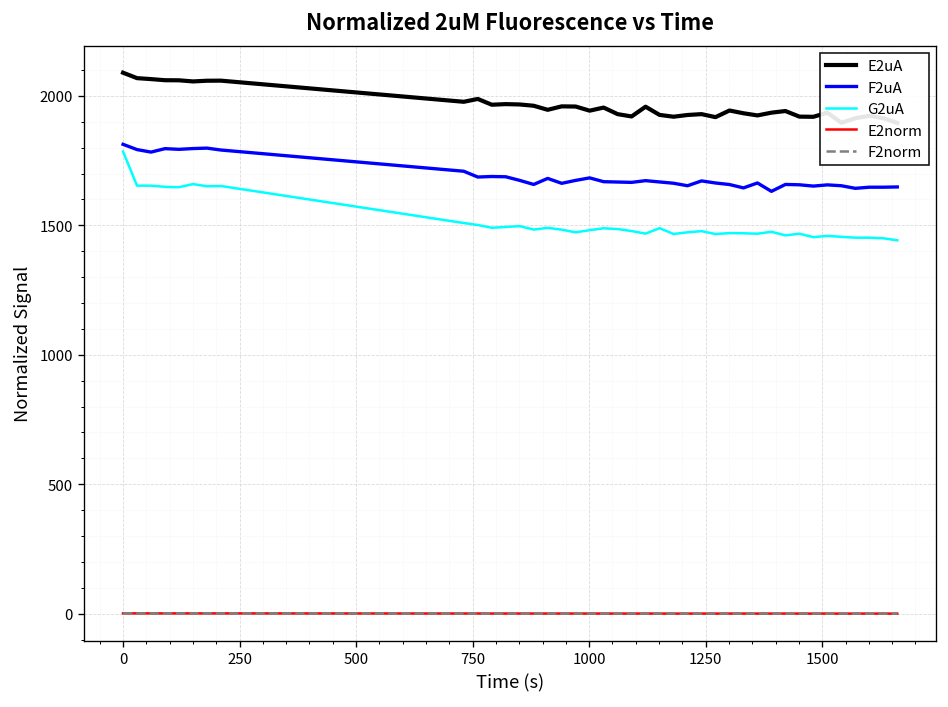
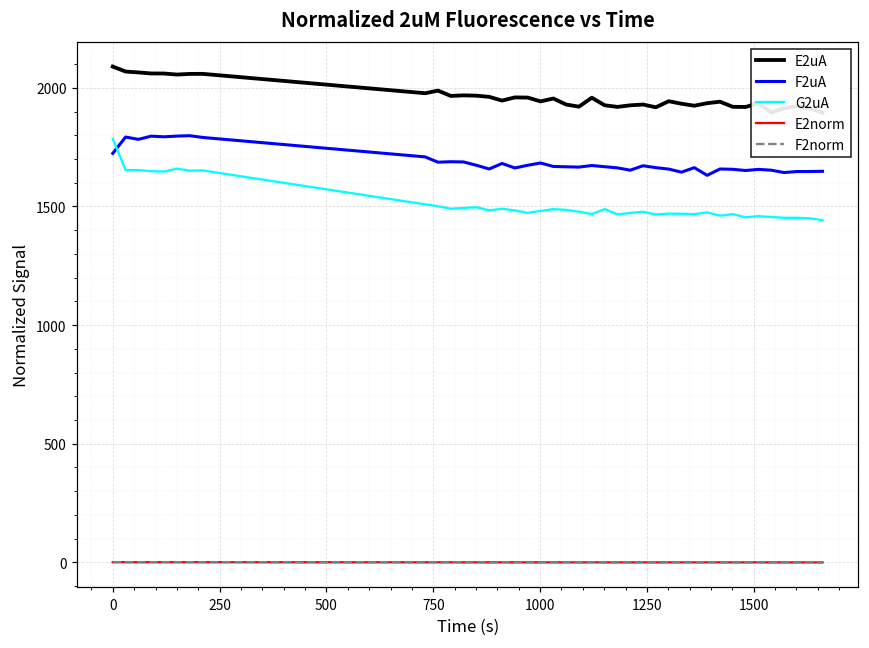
F2uA, 0: 1810 -> 1720
